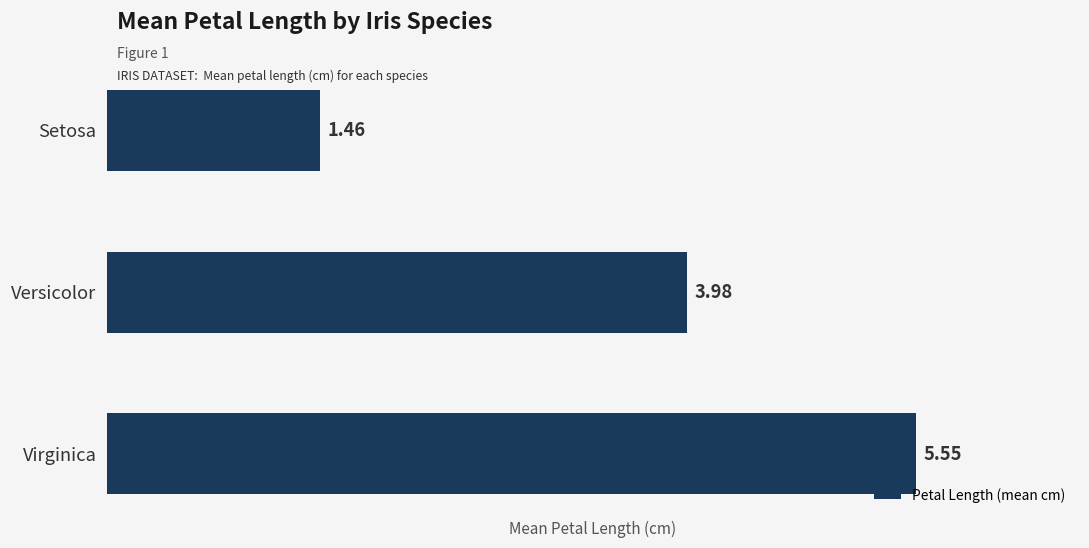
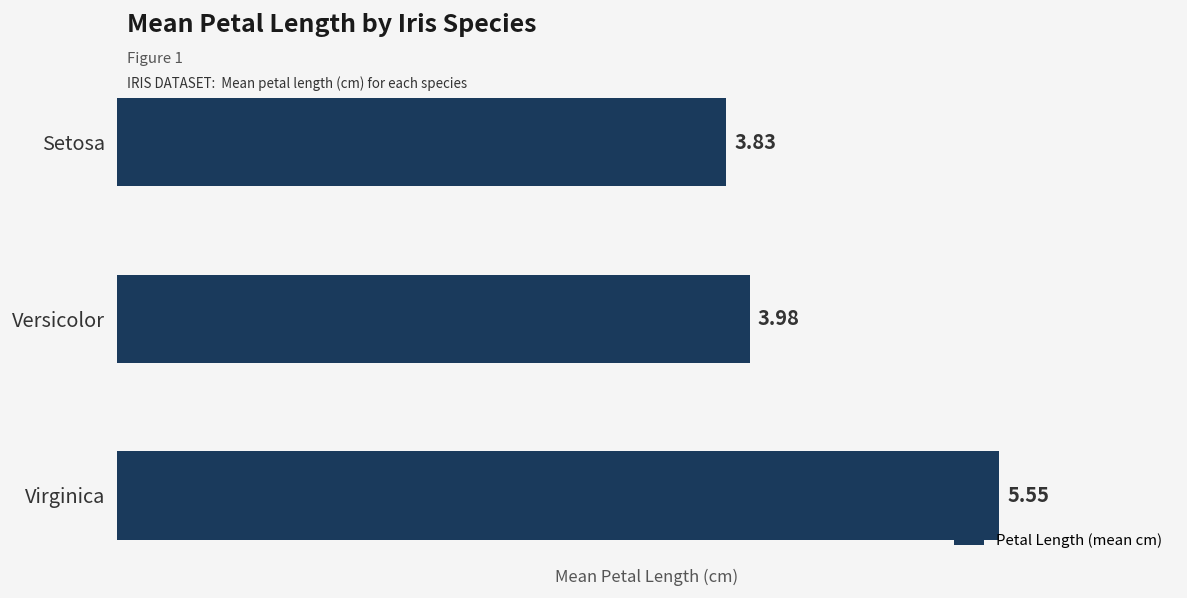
Setosa: 1.46 -> 3.83
